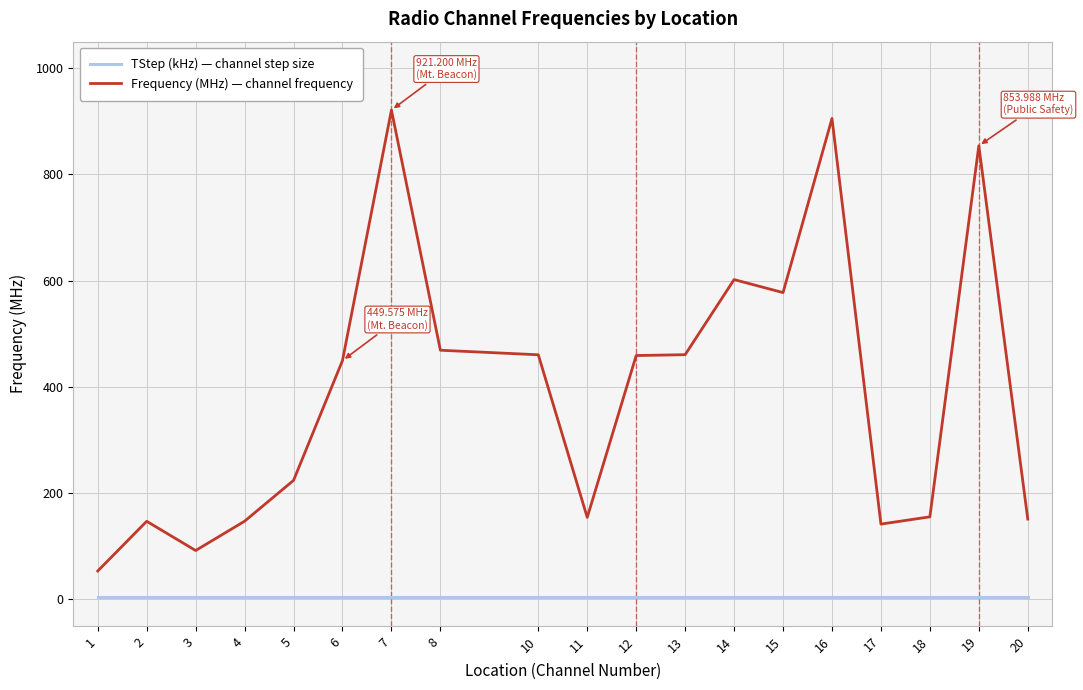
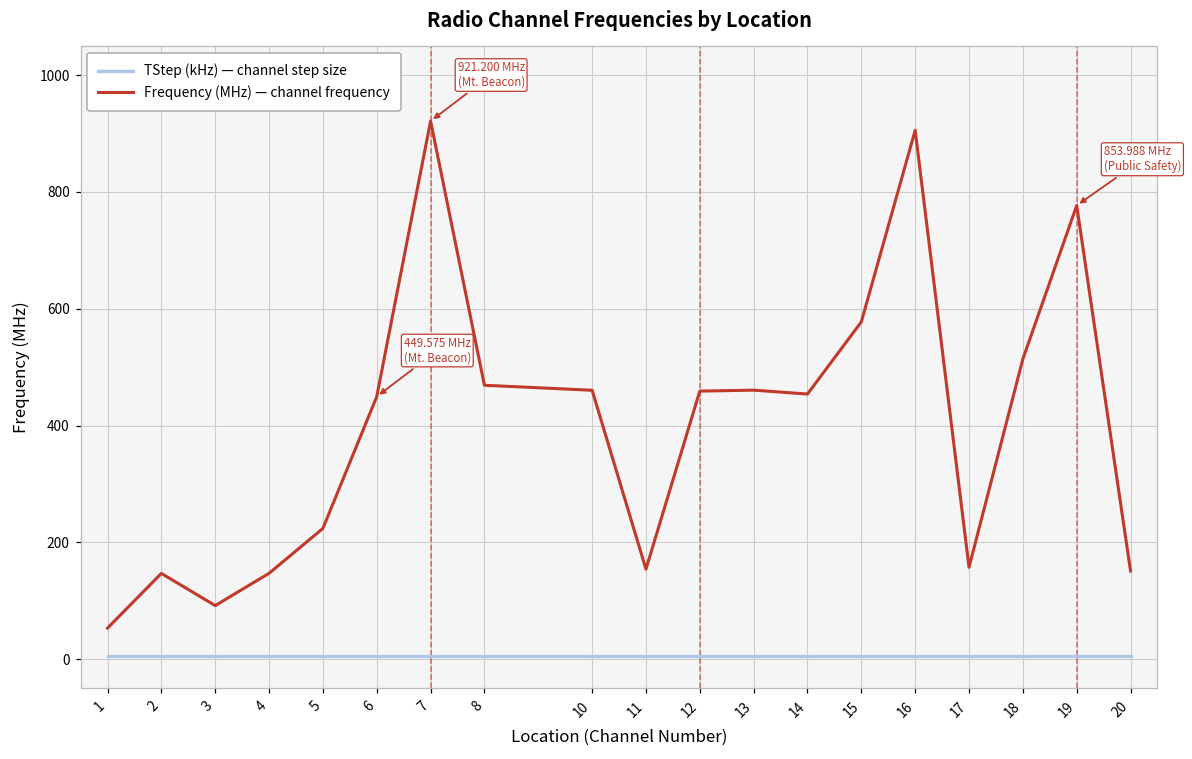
Frequency (MHz) — channel frequency, 14: 600 -> 450
Frequency (MHz) — channel frequency, 17: 140 -> 160
Frequency (MHz) — channel frequency, 18: 160 -> 510
Frequency (MHz) — channel frequency, 19: 850 -> 780
